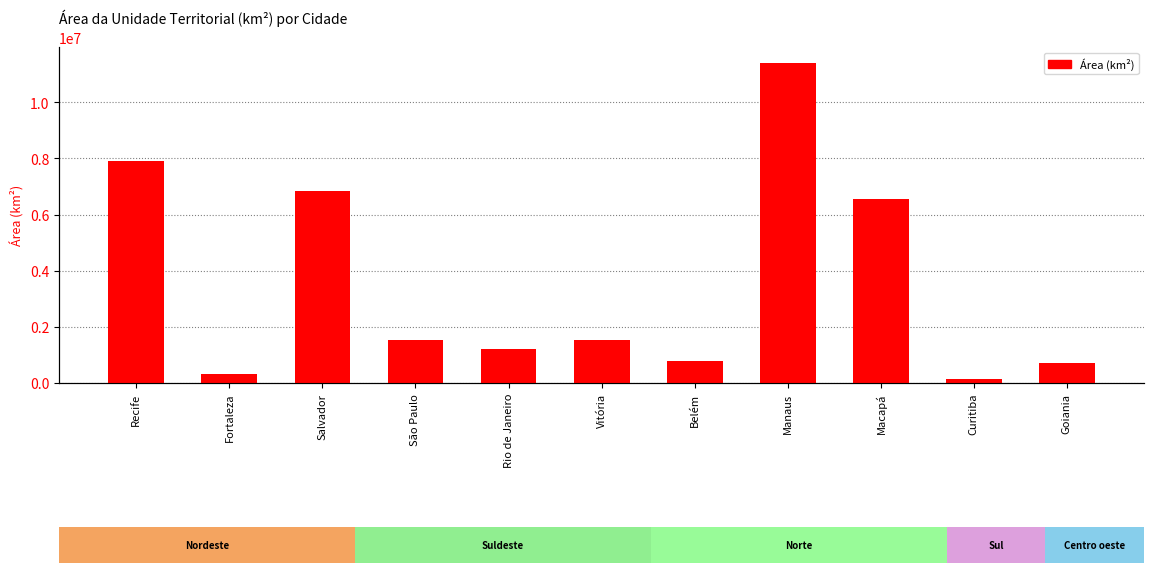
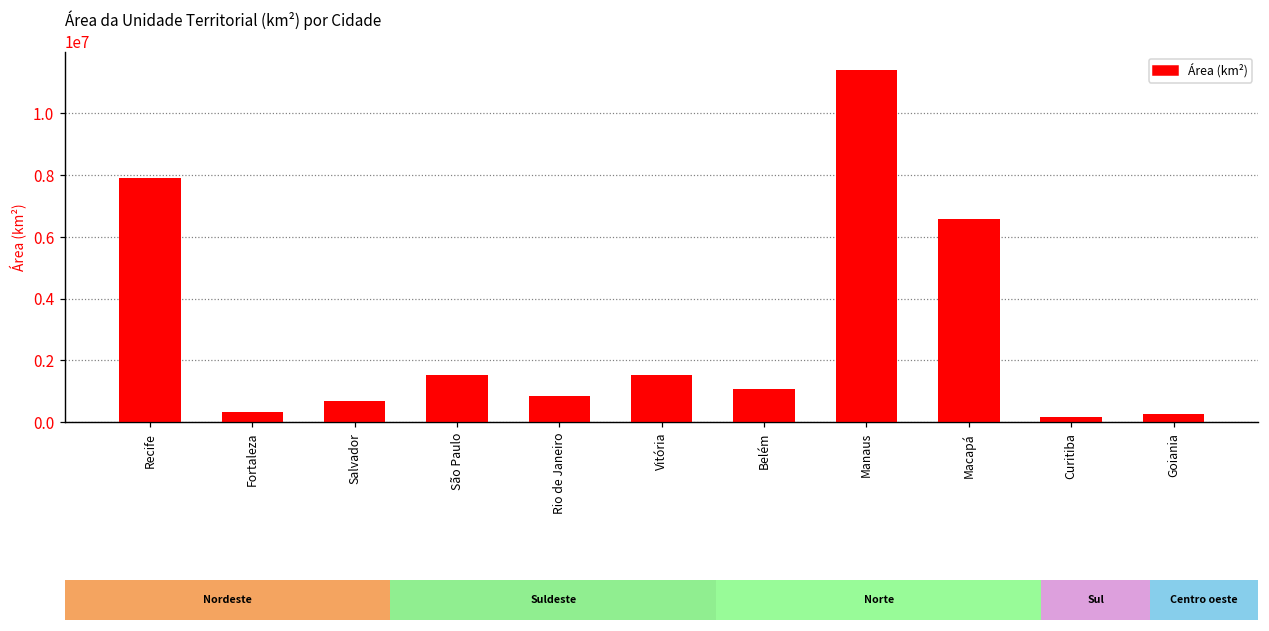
Salvador: 6800000 -> 700000
Rio de Janeiro: 1200000 -> 800000
Belém: 800000 -> 1100000
Goiania: 700000 -> 300000
